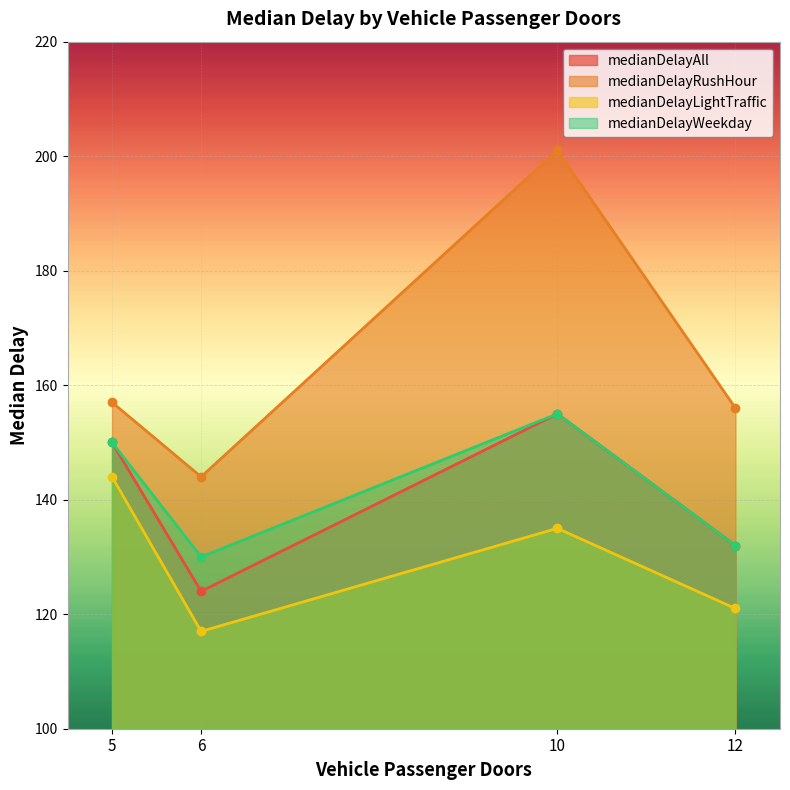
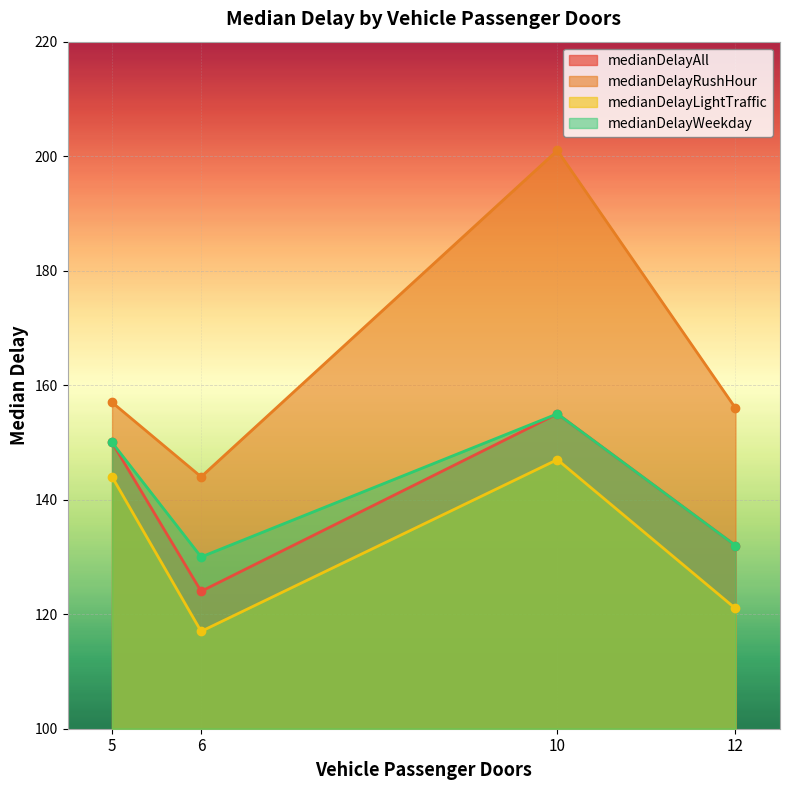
medianDelayLightTraffic, 10: 135 -> 147
